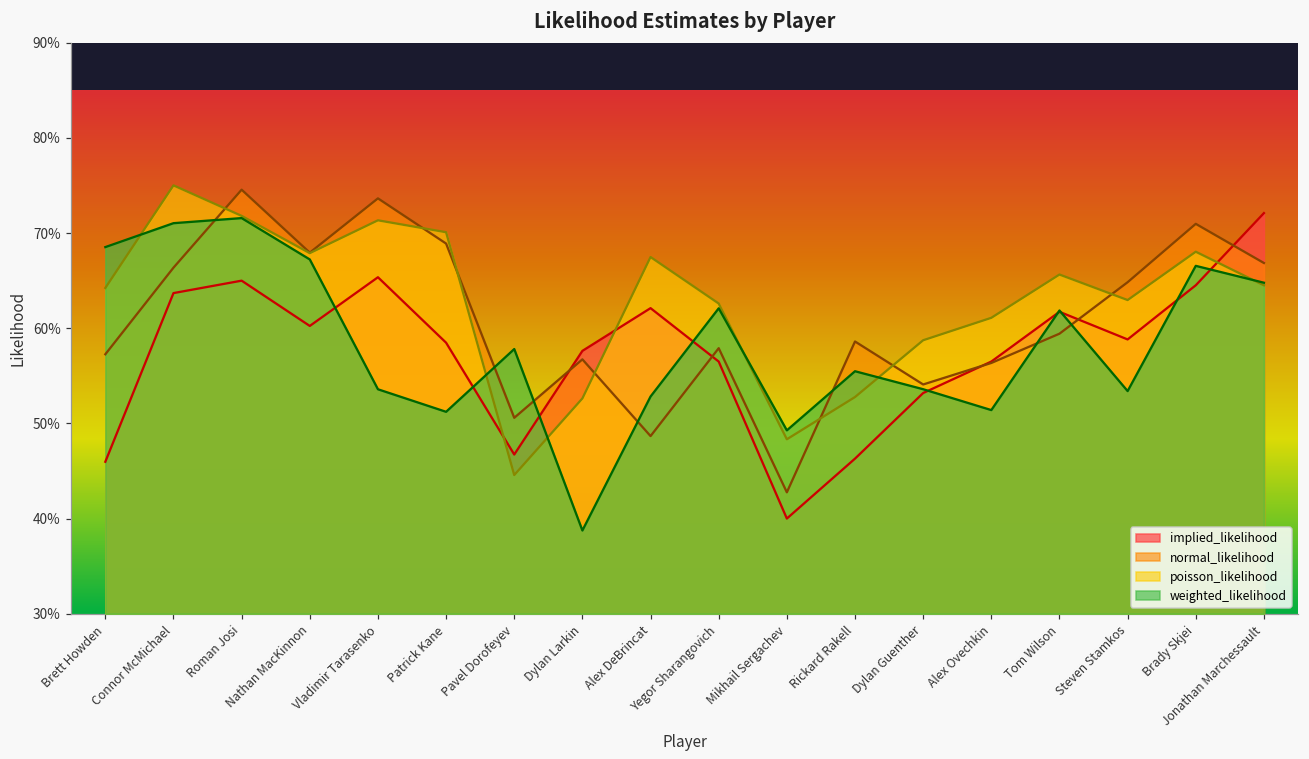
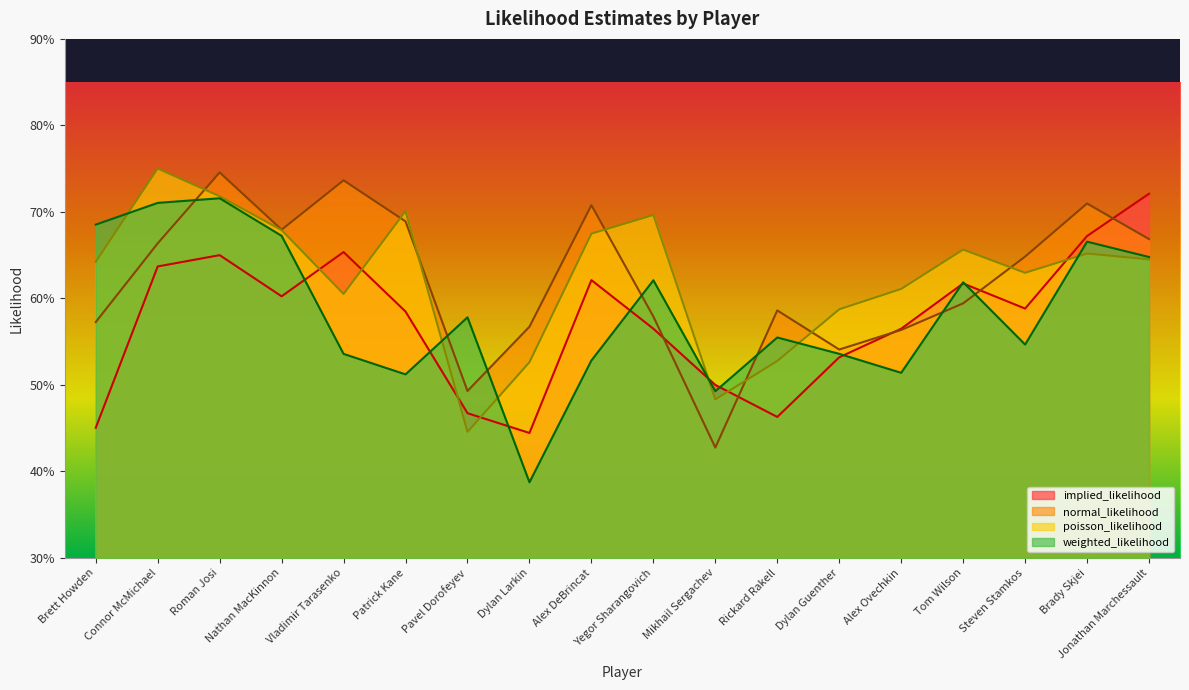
implied_likelihood, Brett Howden: 46% -> 45%
poisson_likelihood, Vladimir Tarasenko: 71% -> 61%
normal_likelihood, Pavel Dorofeyev: 51% -> 49%
implied_likelihood, Dylan Larkin: 58% -> 44%
normal_likelihood, Alex DeBrincat: 49% -> 71%
poisson_likelihood, Yegor Sharangovich: 63% -> 70%
implied_likelihood, Mikhail Sergachev: 40% -> 50%
weighted_likelihood, Steven Stamkos: 53% -> 55%
implied_likelihood, Brady Skjei: 65% -> 67%
poisson_likelihood, Brady Skjei: 68% -> 65%
